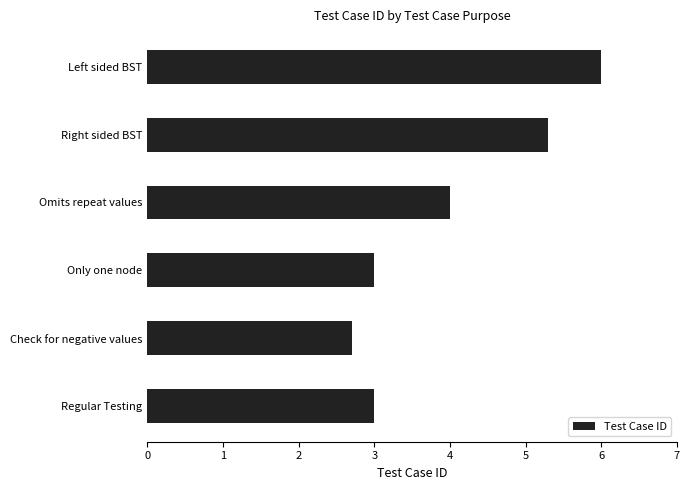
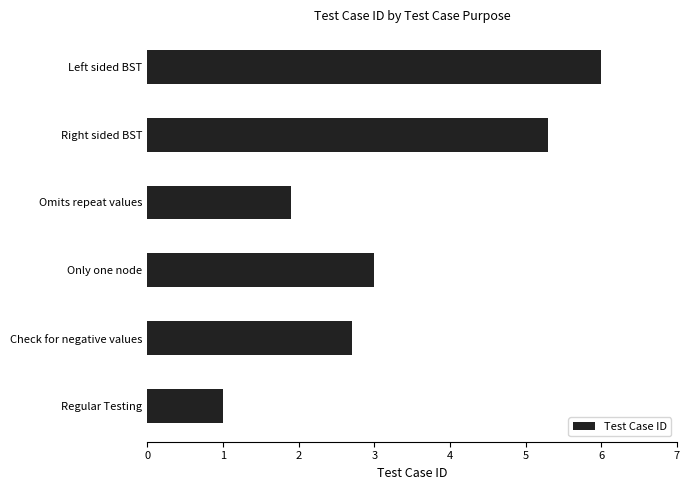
Omits repeat values: 4.0 -> 1.9
Regular Testing: 3 -> 1
